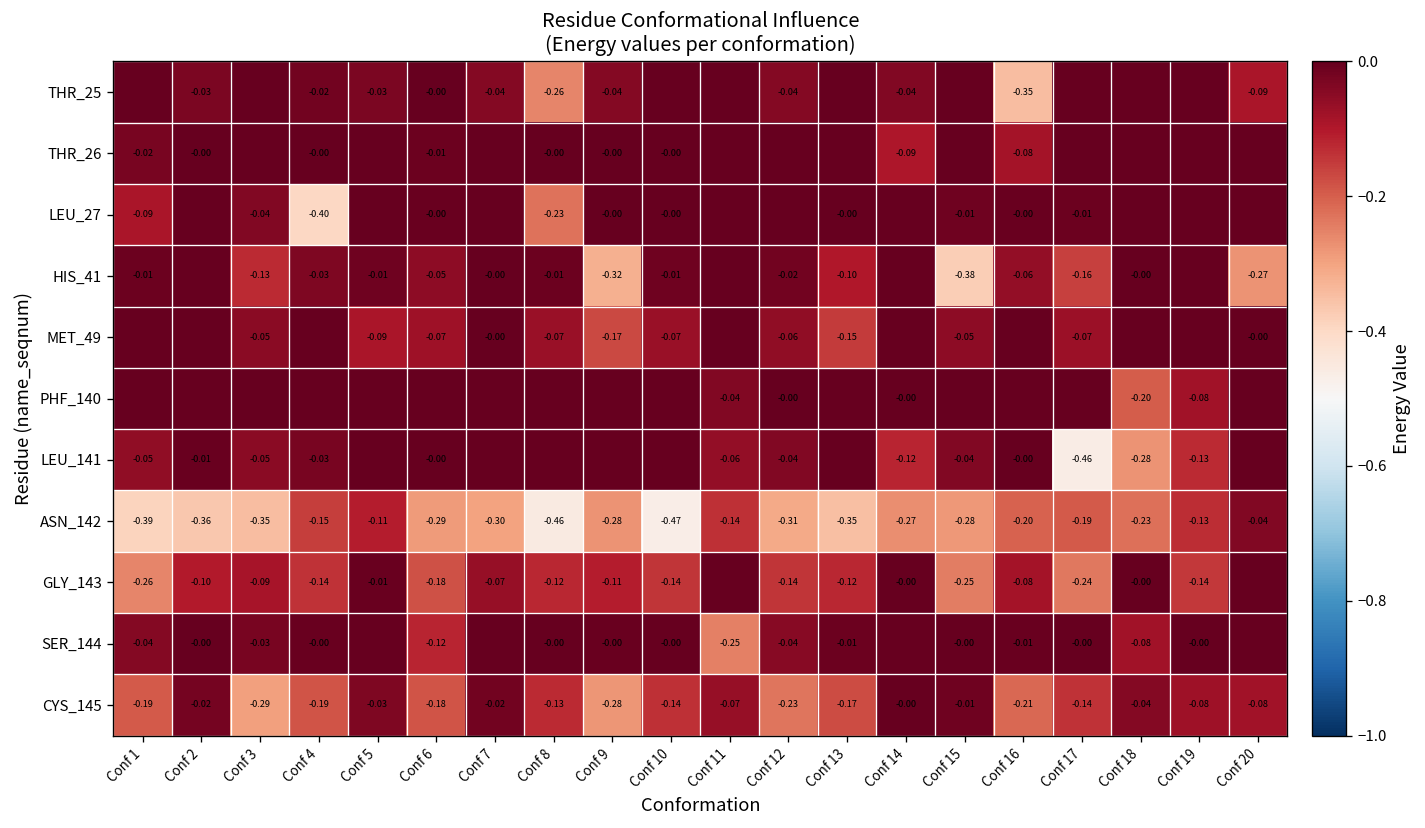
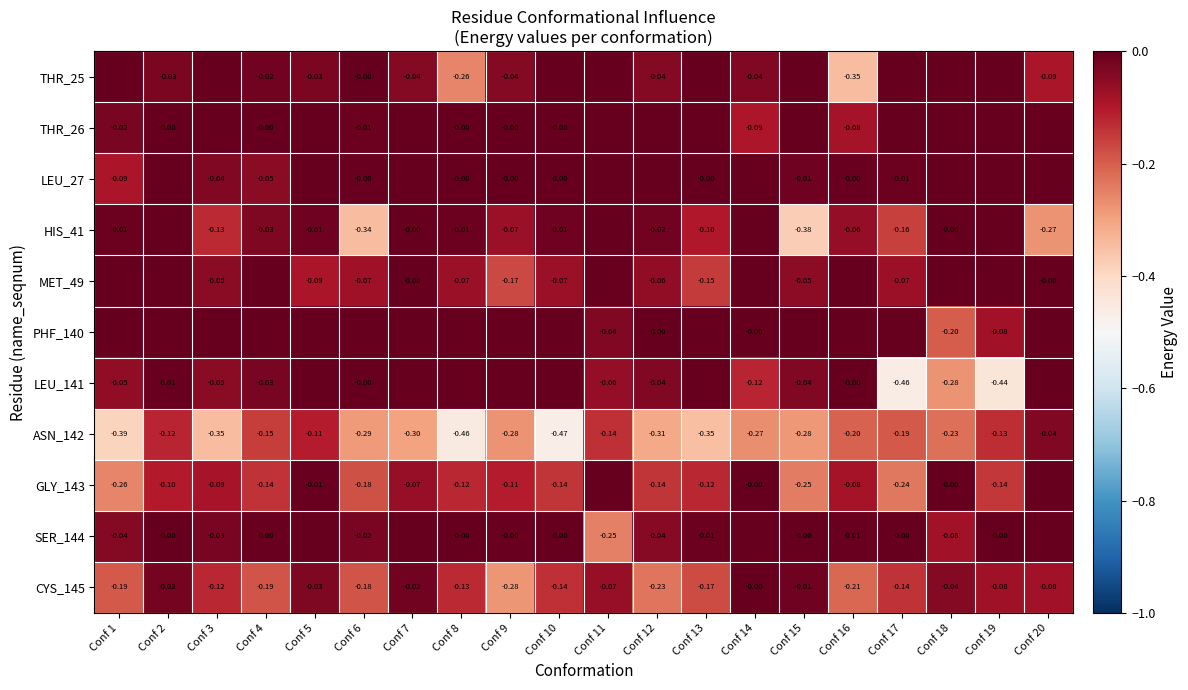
LEU_27, Conf 4: -0.40 -> -0.05
LEU_27, Conf 8: -0.23 -> -0.00
HIS_41, Conf 6: -0.05 -> -0.34
HIS_41, Conf 9: -0.32 -> -0.07
LEU_141, Conf 19: -0.13 -> -0.44
ASN_142, Conf 2: -0.36 -> -0.12
SER_144, Conf 6: -0.12 -> -0.02
CYS_145, Conf 3: -0.29 -> -0.12
